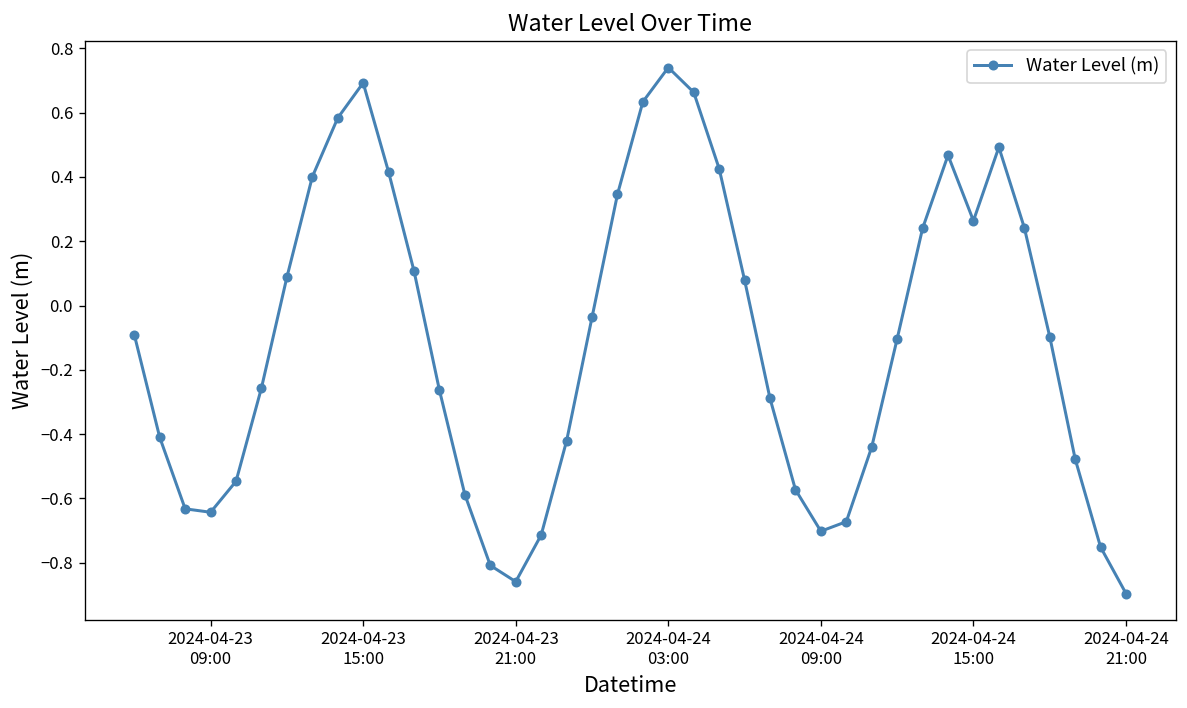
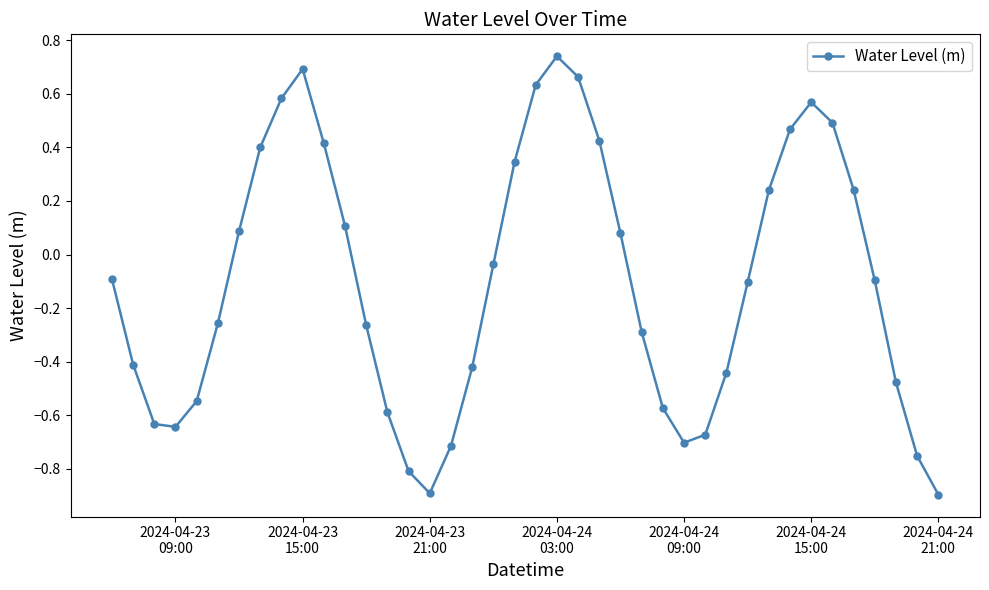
2024-04-23 21:00: -0.86 -> -0.89
2024-04-24 15:00: 0.26 -> 0.57
